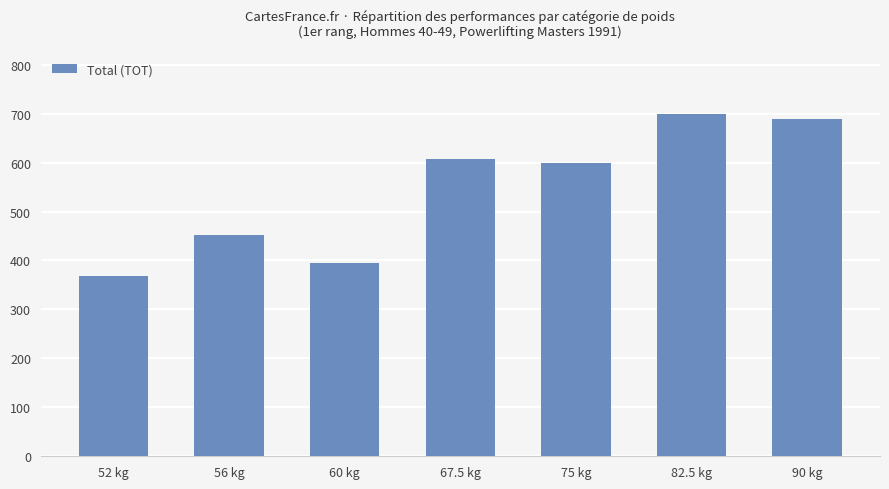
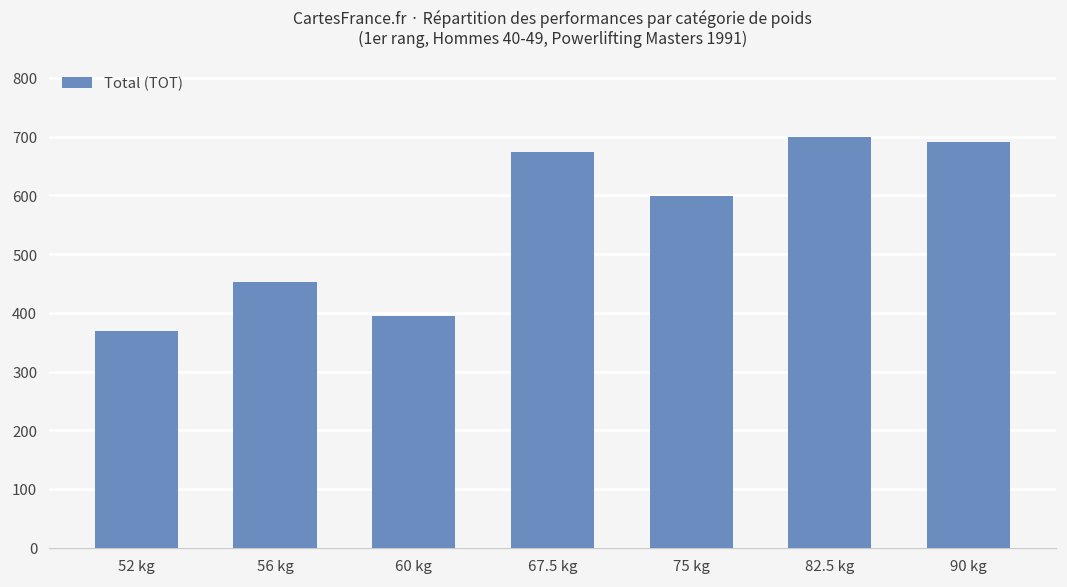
67.5 kg: 610 -> 670
